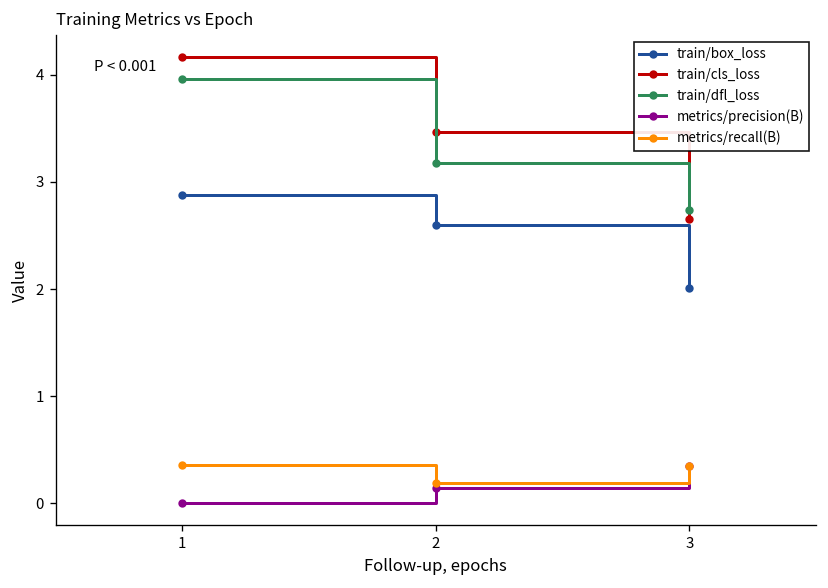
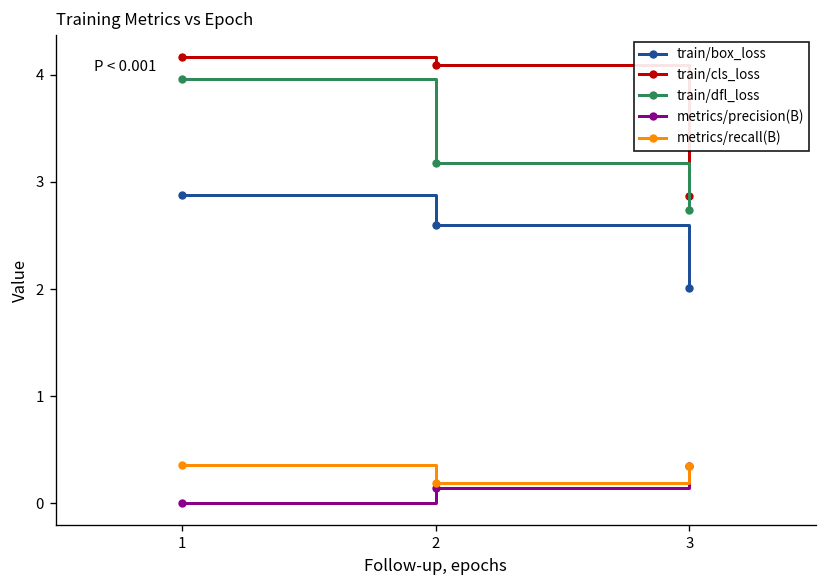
train/cls_loss, 2: 3.5 -> 4.1
train/cls_loss, 3: 2.7 -> 2.9
